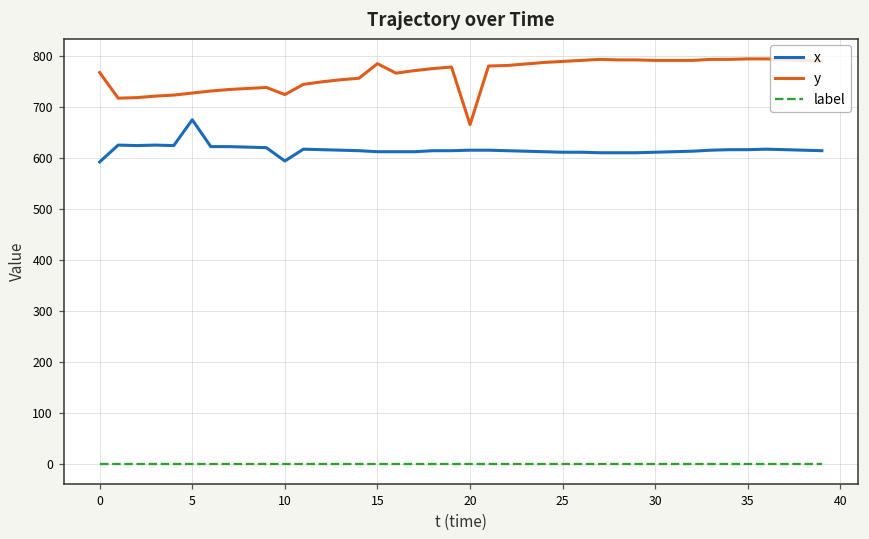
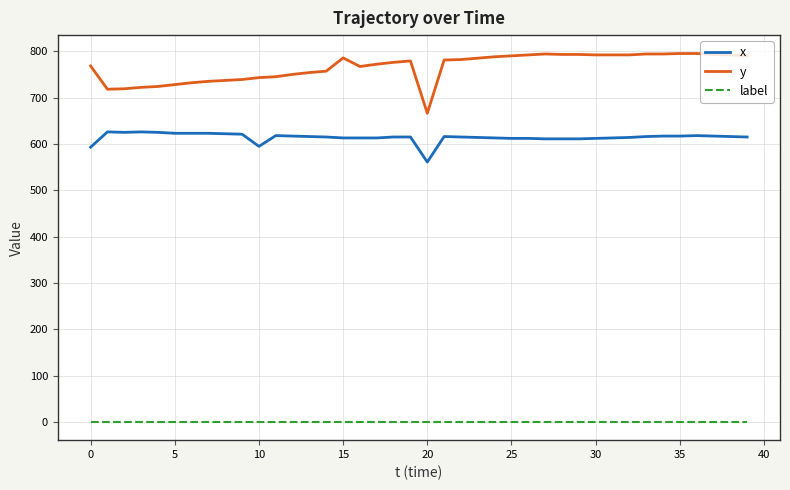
x, 5: 680 -> 620
y, 10: 730 -> 740
x, 20: 620 -> 560
